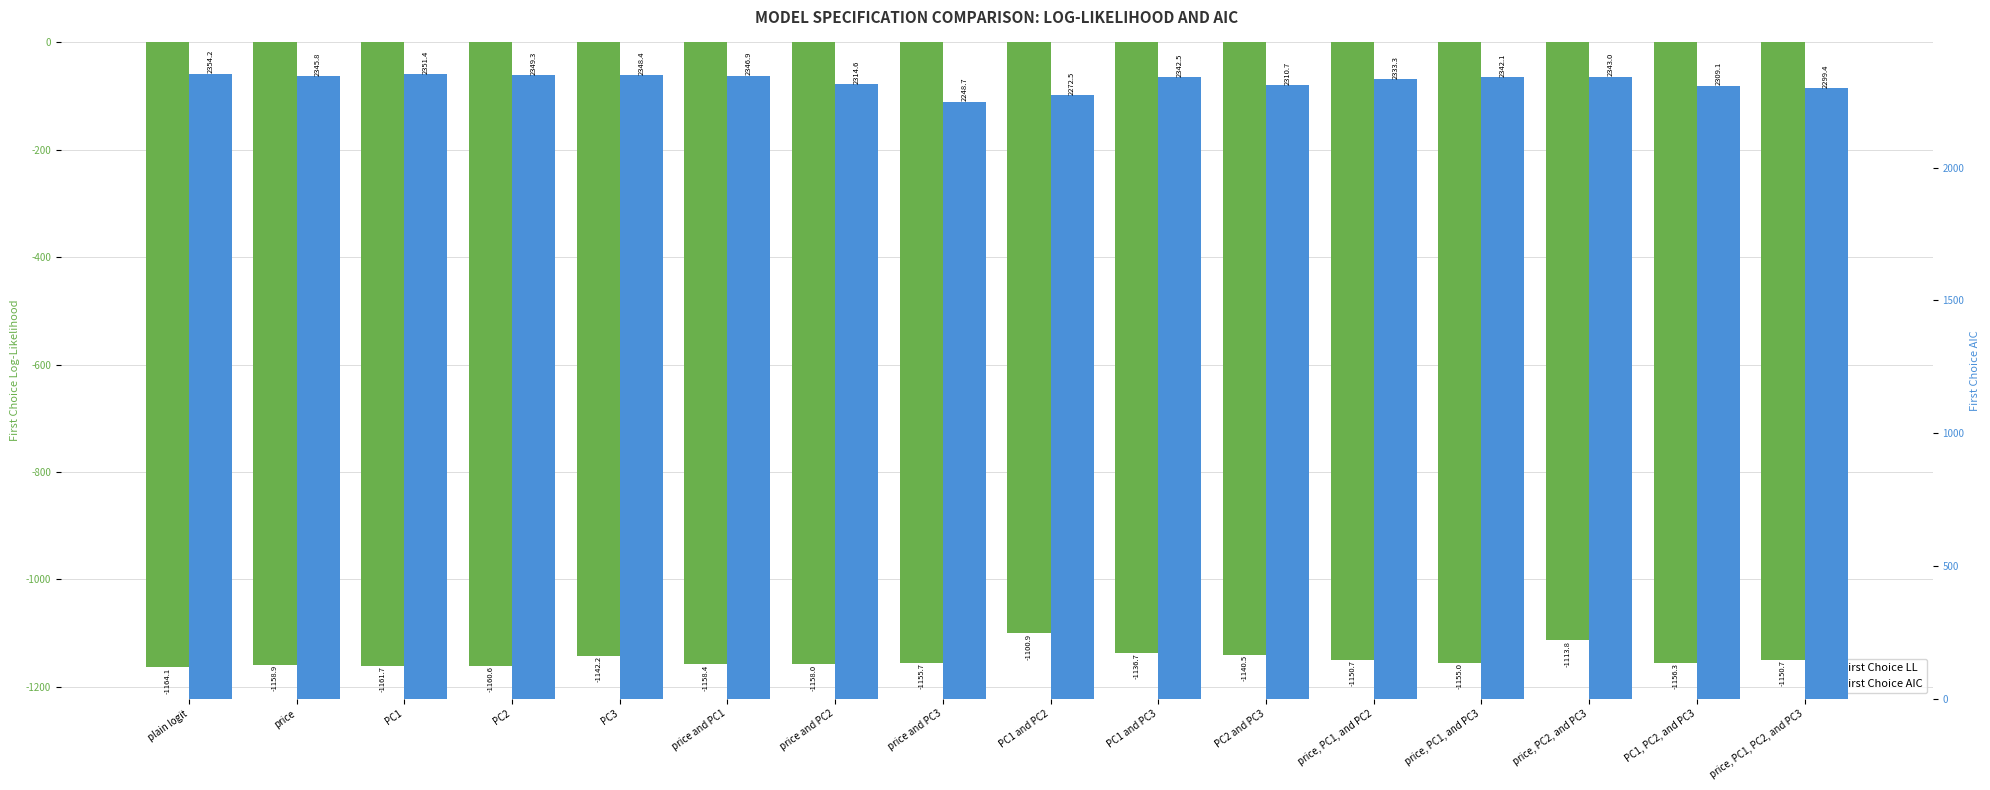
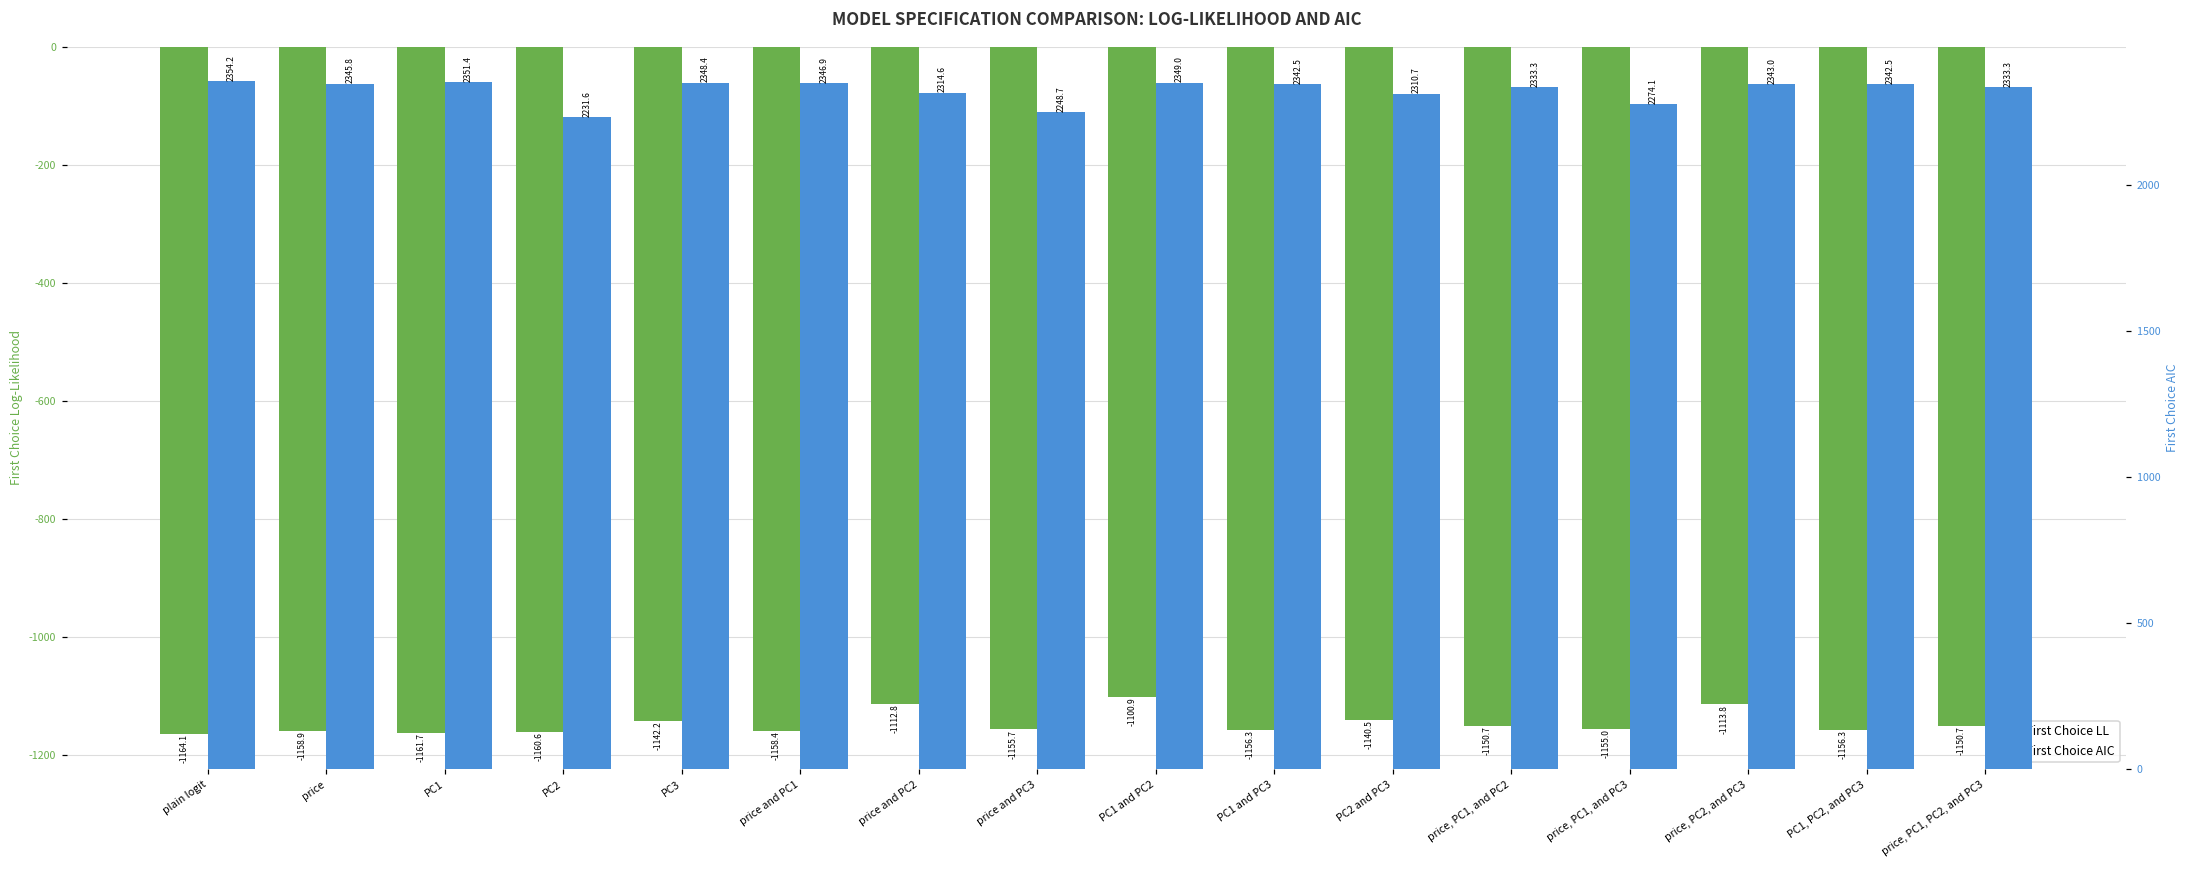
First Choice LL, price and PC2: -1158.0 -> -1112.8
First Choice LL, PC1 and PC3: -1136.7 -> -1156.3
First Choice AIC, PC2: 2349.3 -> 2231.6
First Choice AIC, PC1 and PC2: 2272.5 -> 2349.0
First Choice AIC, price, PC1, and PC3: 2342.1 -> 2274.1
First Choice AIC, PC1, PC2, and PC3: 2309.1 -> 2342.5
First Choice AIC, price, PC1, PC2, and PC3: 2299.4 -> 2333.3
